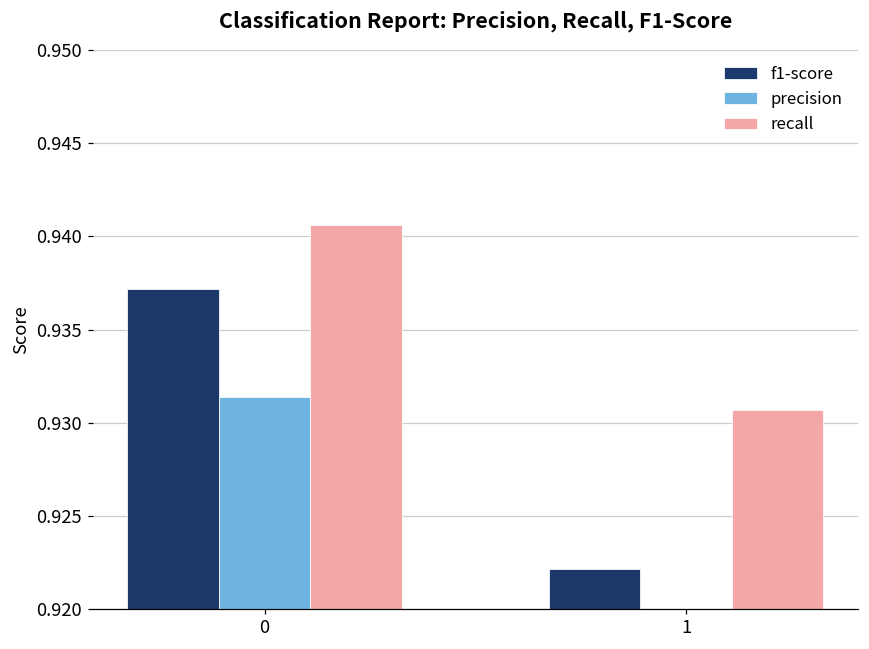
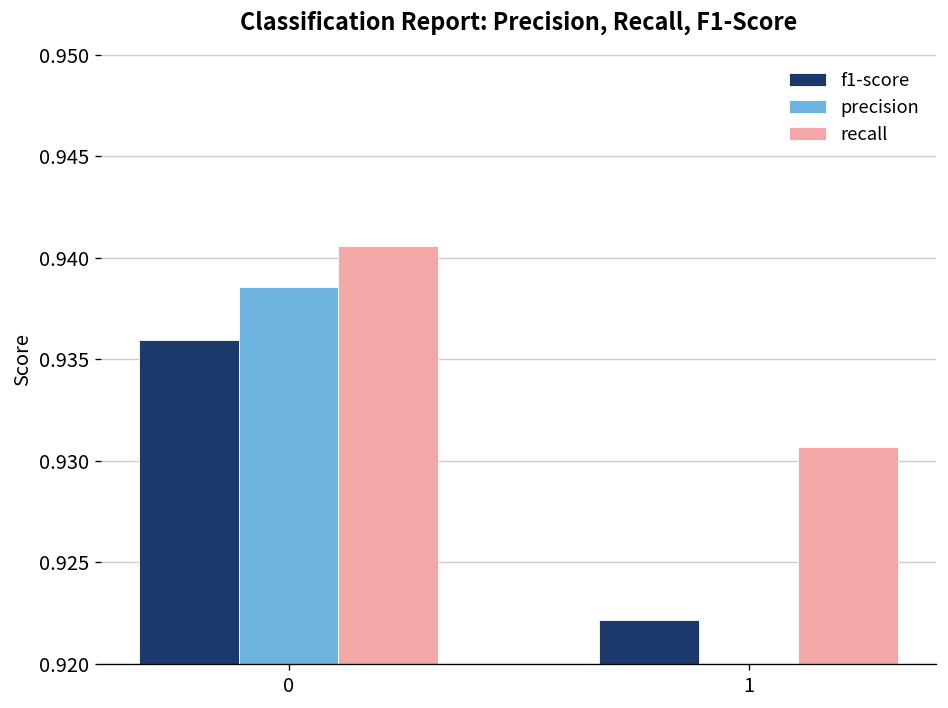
f1-score, 0: 0.9372 -> 0.9360
precision, 0: 0.9314 -> 0.9386
